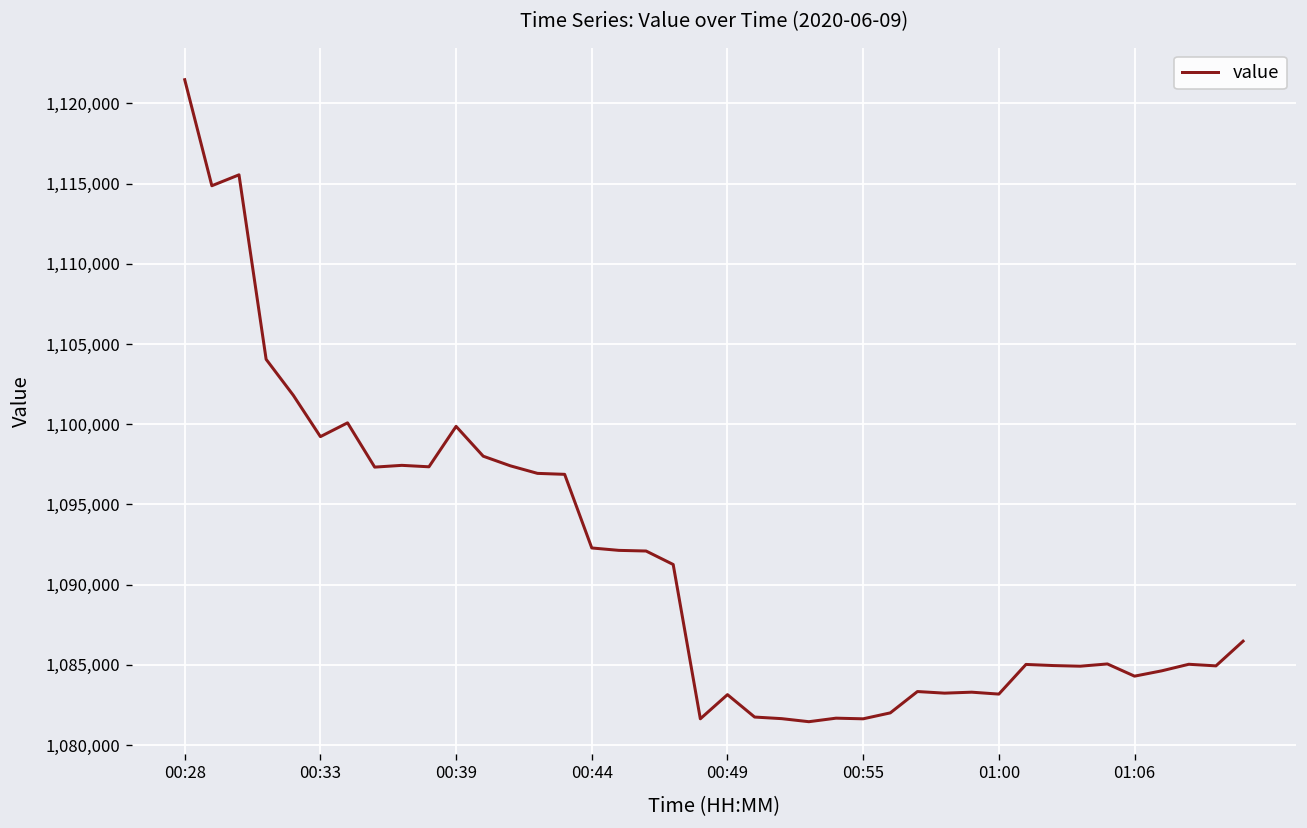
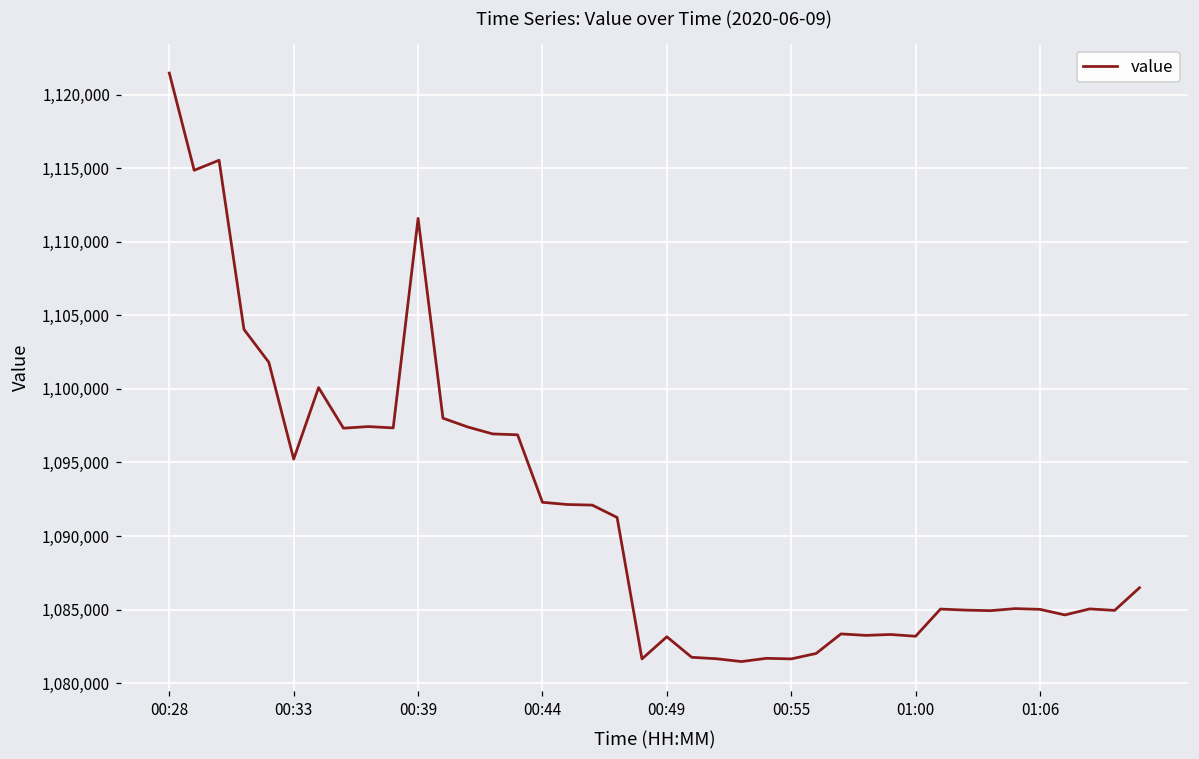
00:33: 1,099,200 -> 1,095,200
00:39: 1,099,900 -> 1,111,600
01:06: 1,084,300 -> 1,085,000
